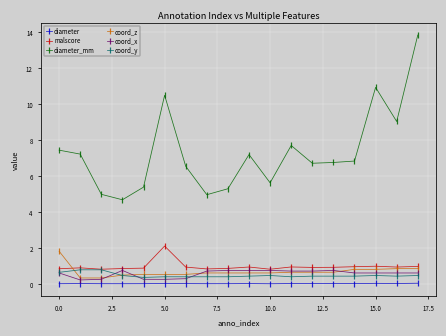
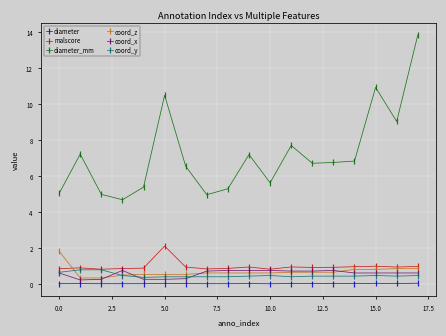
diameter_mm, 0.0: 7.4 -> 5.0
